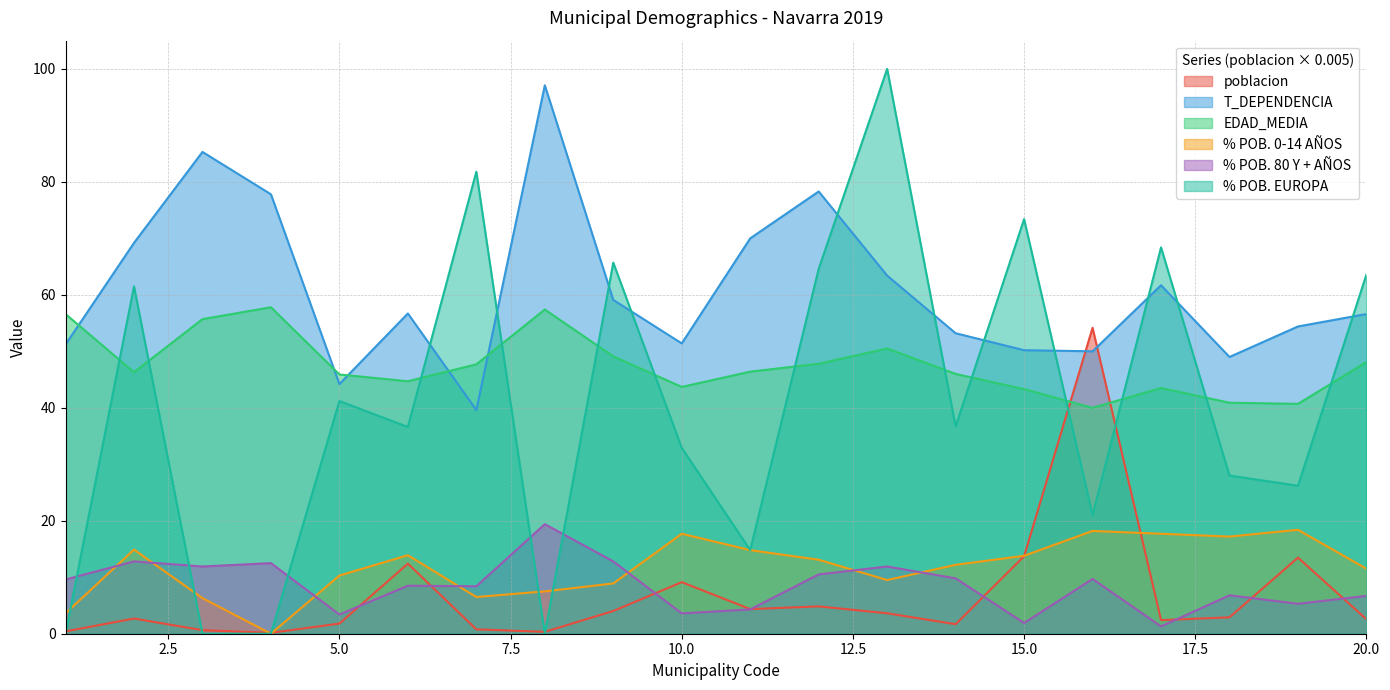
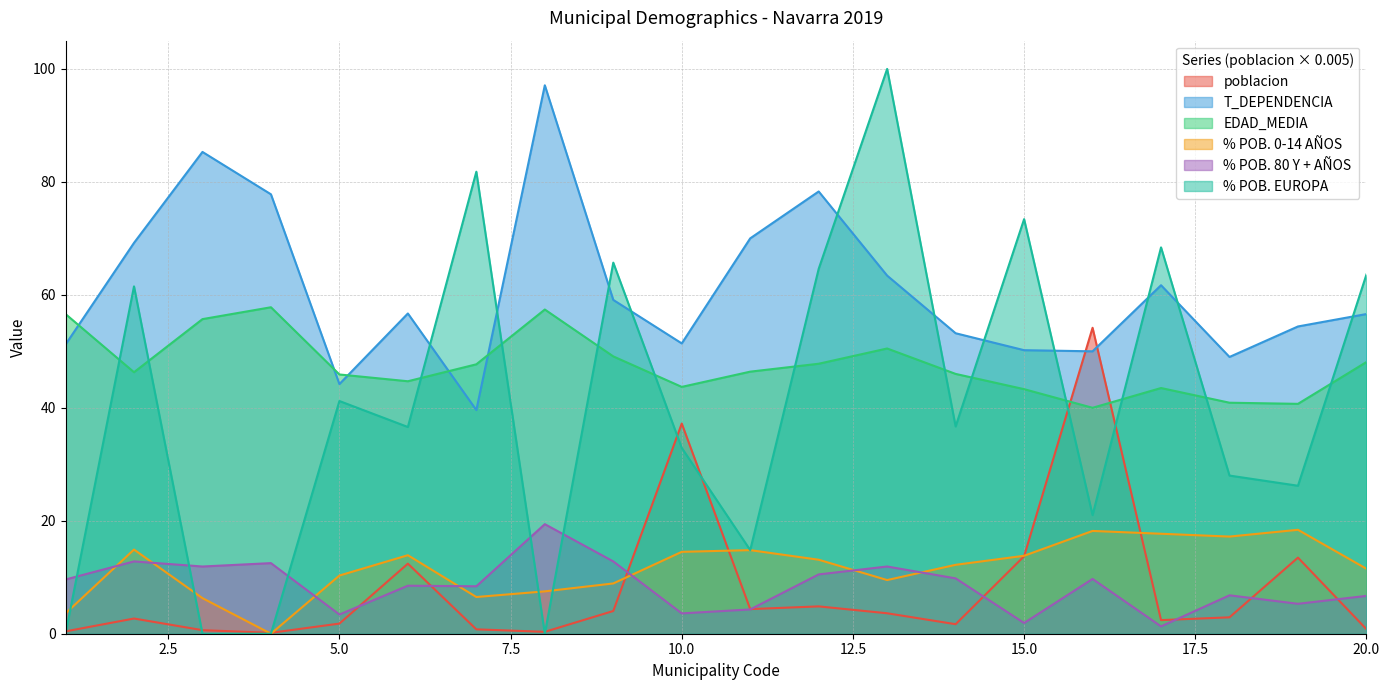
poblacion, 10.0: 9 -> 37
% POB. 0-14 AÑOS, 10.0: 18 -> 15
poblacion, 20.0: 3 -> 1
